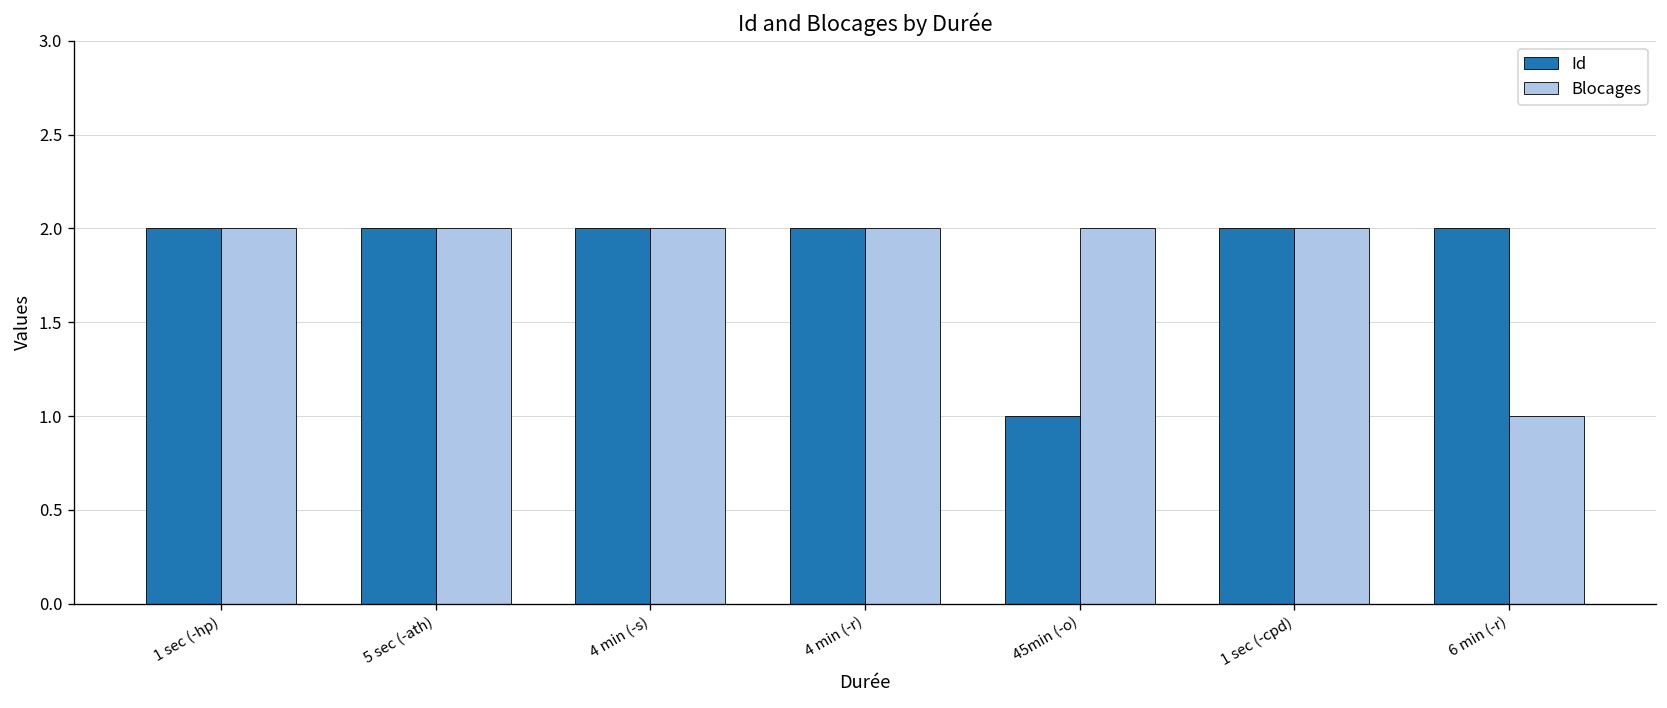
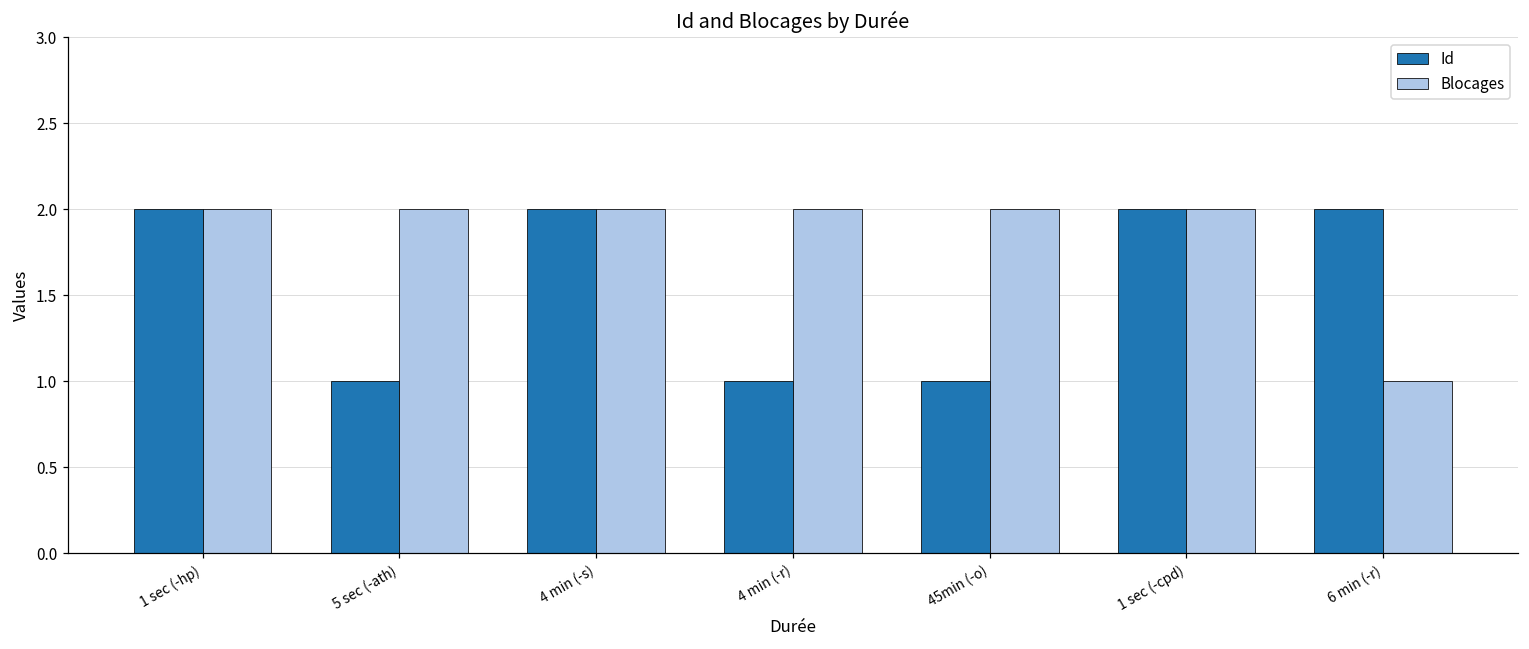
Id, 5 sec (-ath): 2 -> 1
Id, 4 min (-r): 2 -> 1
